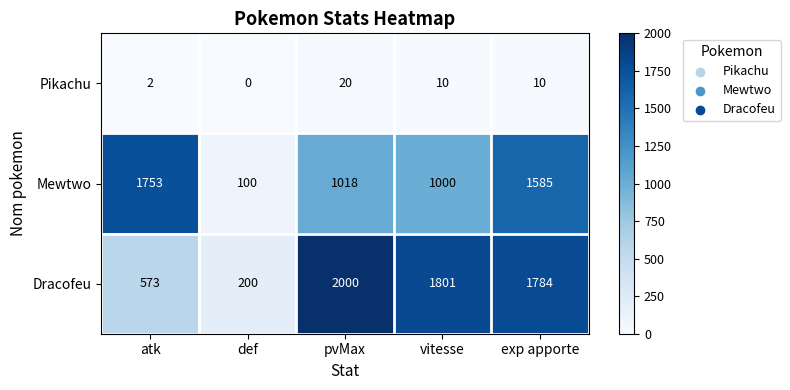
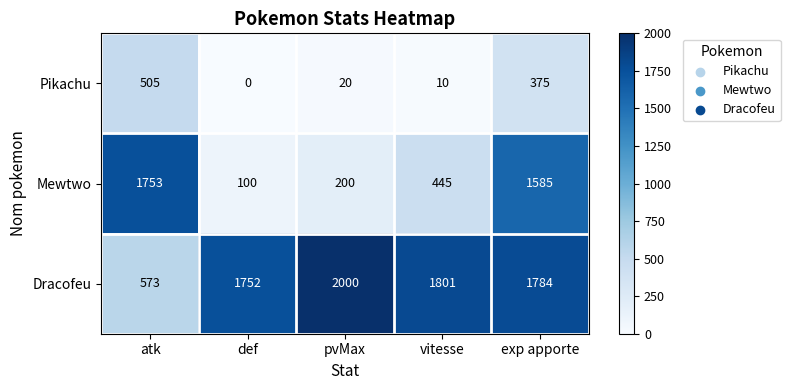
Pikachu, atk: 2 -> 505
Pikachu, exp apporte: 10 -> 375
Mewtwo, pvMax: 1018 -> 200
Mewtwo, vitesse: 1000 -> 445
Dracofeu, def: 200 -> 1752
